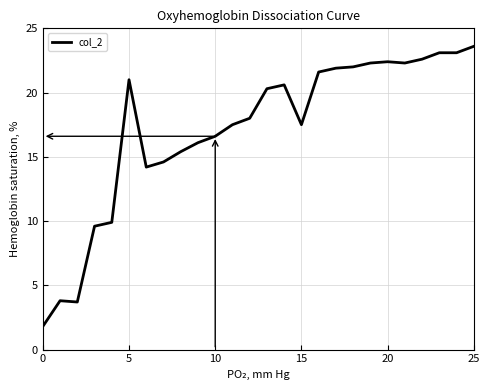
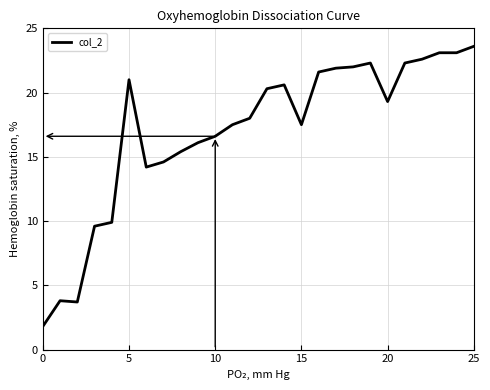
20: 22.4 -> 19.3
